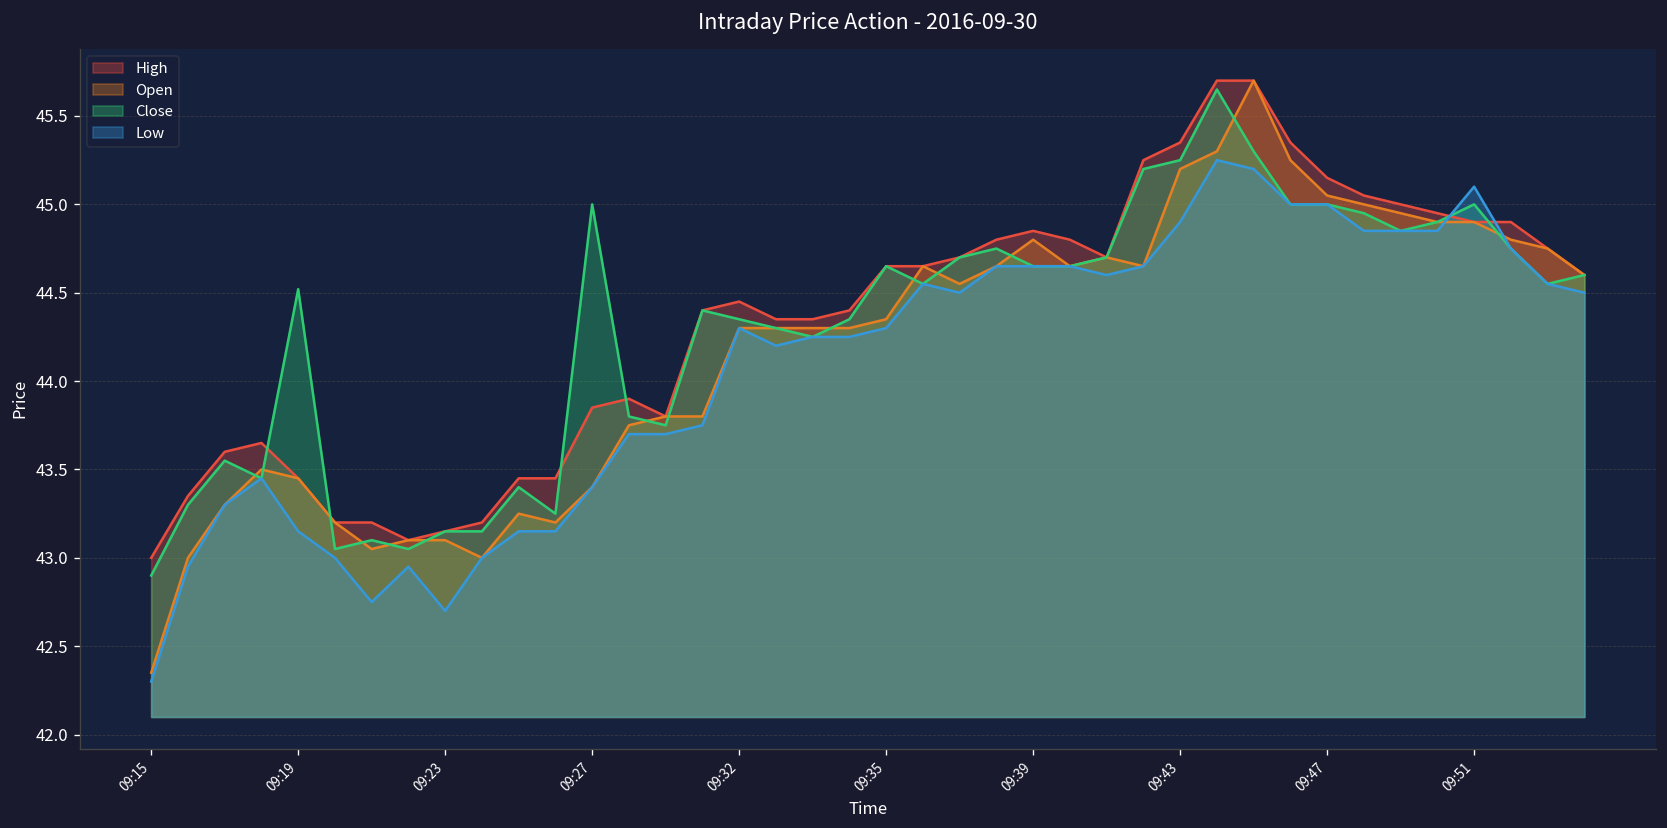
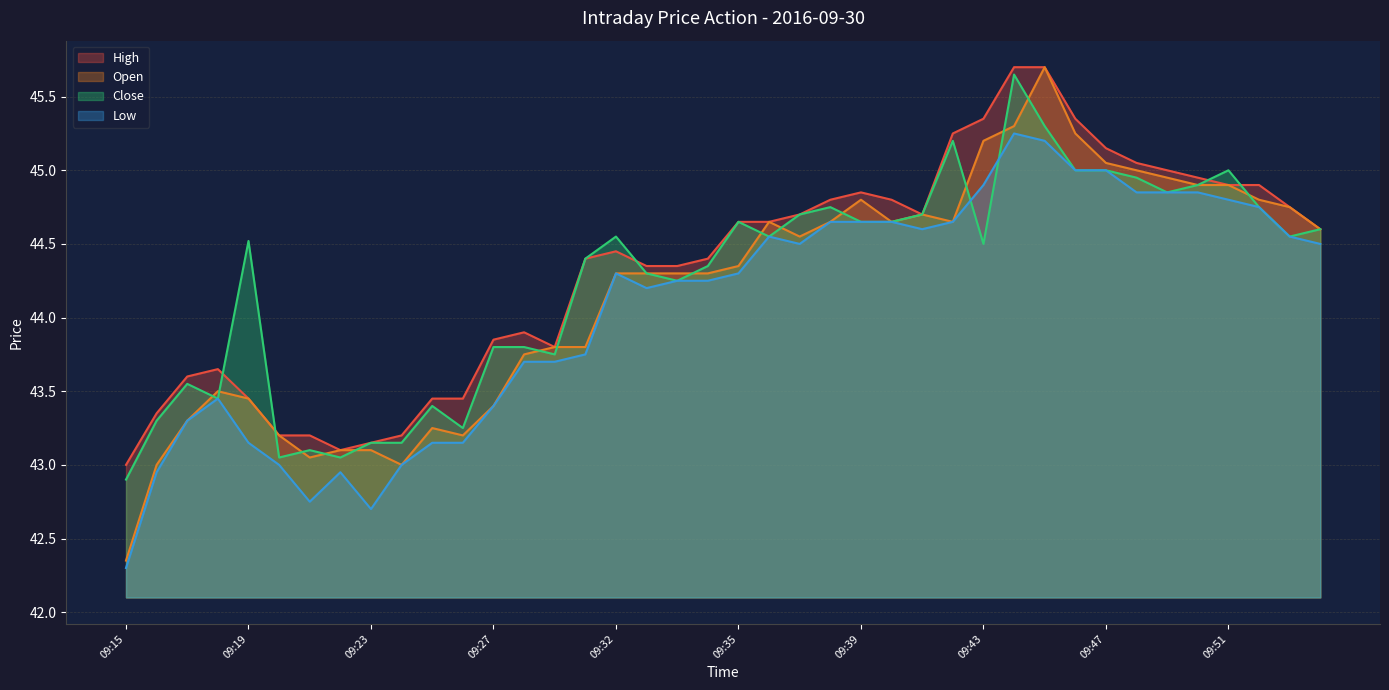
Close, 09:27: 45.0 -> 43.8
Close, 09:32: 44.35 -> 44.55
Close, 09:43: 45.25 -> 44.50
Low, 09:51: 45.1 -> 44.8
